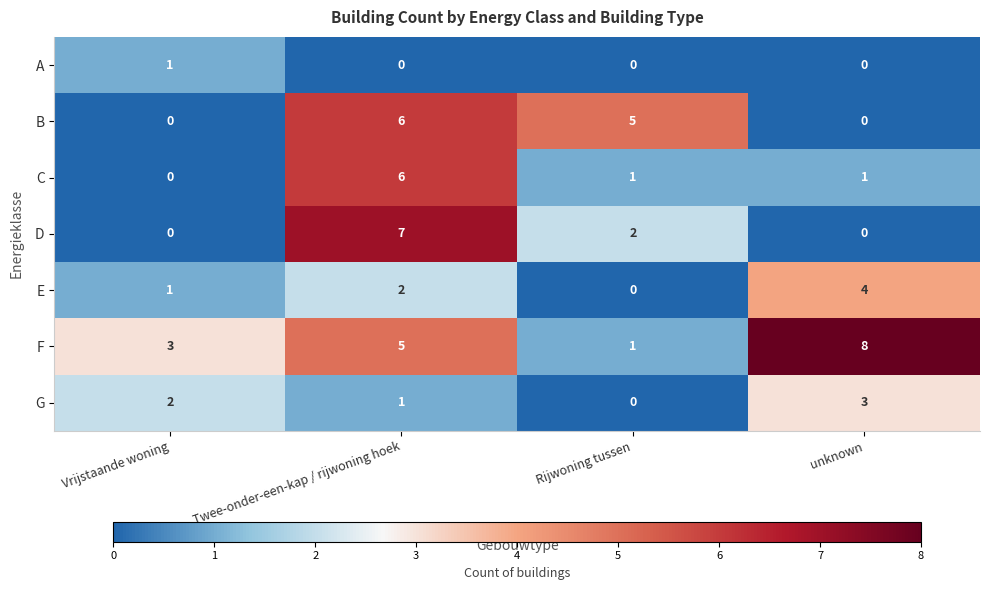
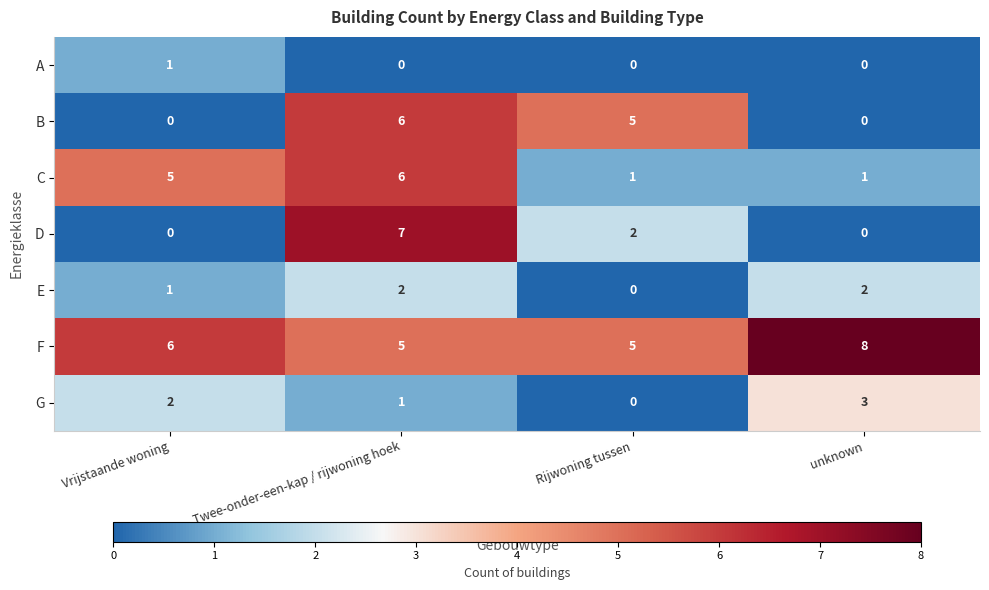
C, Vrijstaande woning: 0 -> 5
E, unknown: 4 -> 2
F, Vrijstaande woning: 3 -> 6
F, Rijwoning tussen: 1 -> 5
